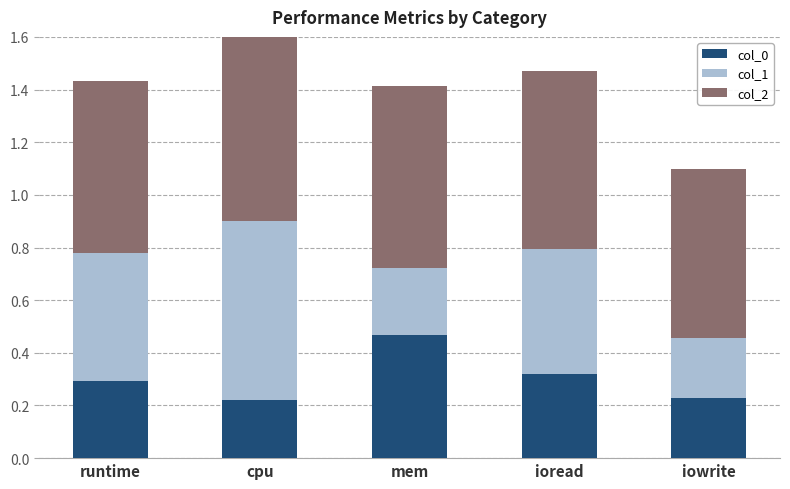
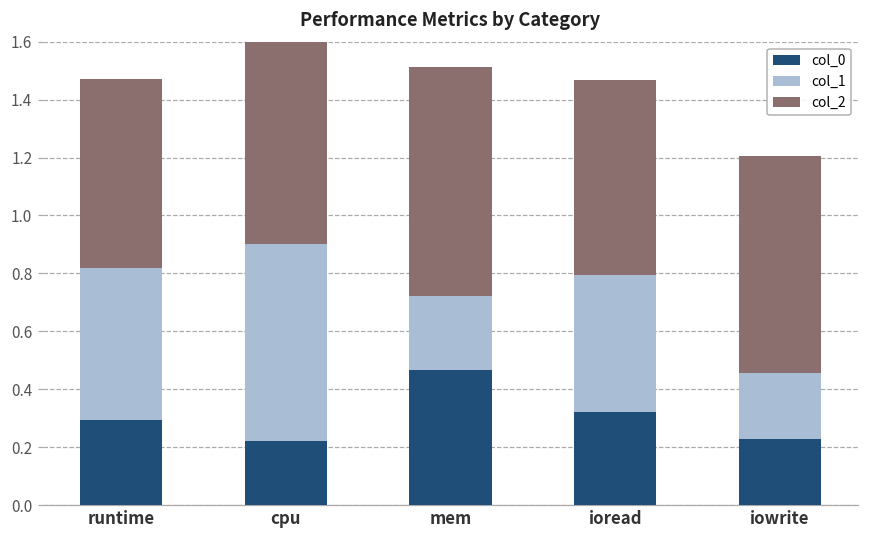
col_1, runtime: 0.48 -> 0.52
col_2, mem: 0.69 -> 0.79
col_2, iowrite: 0.64 -> 0.75
